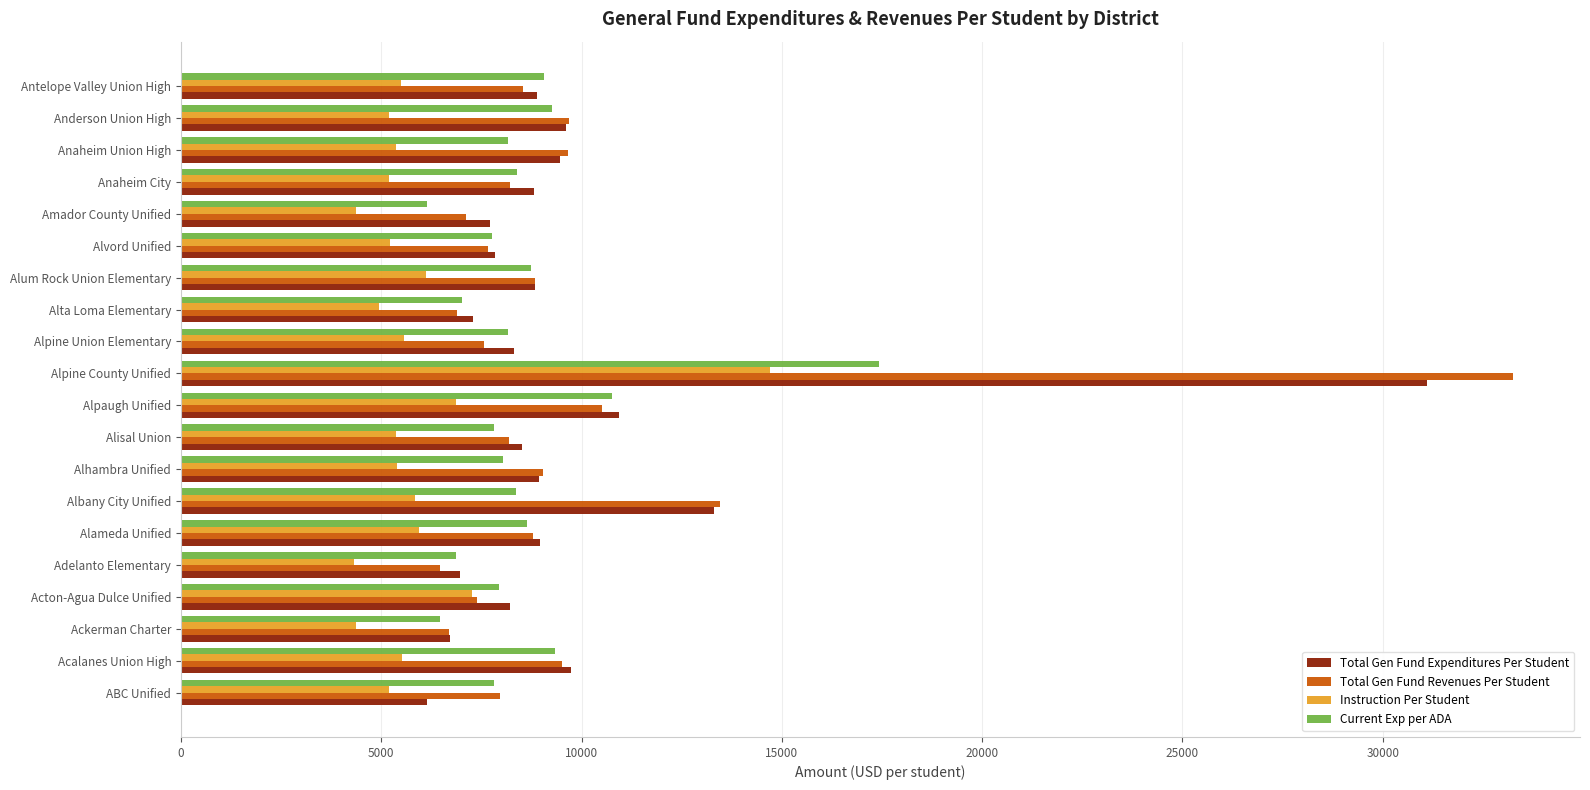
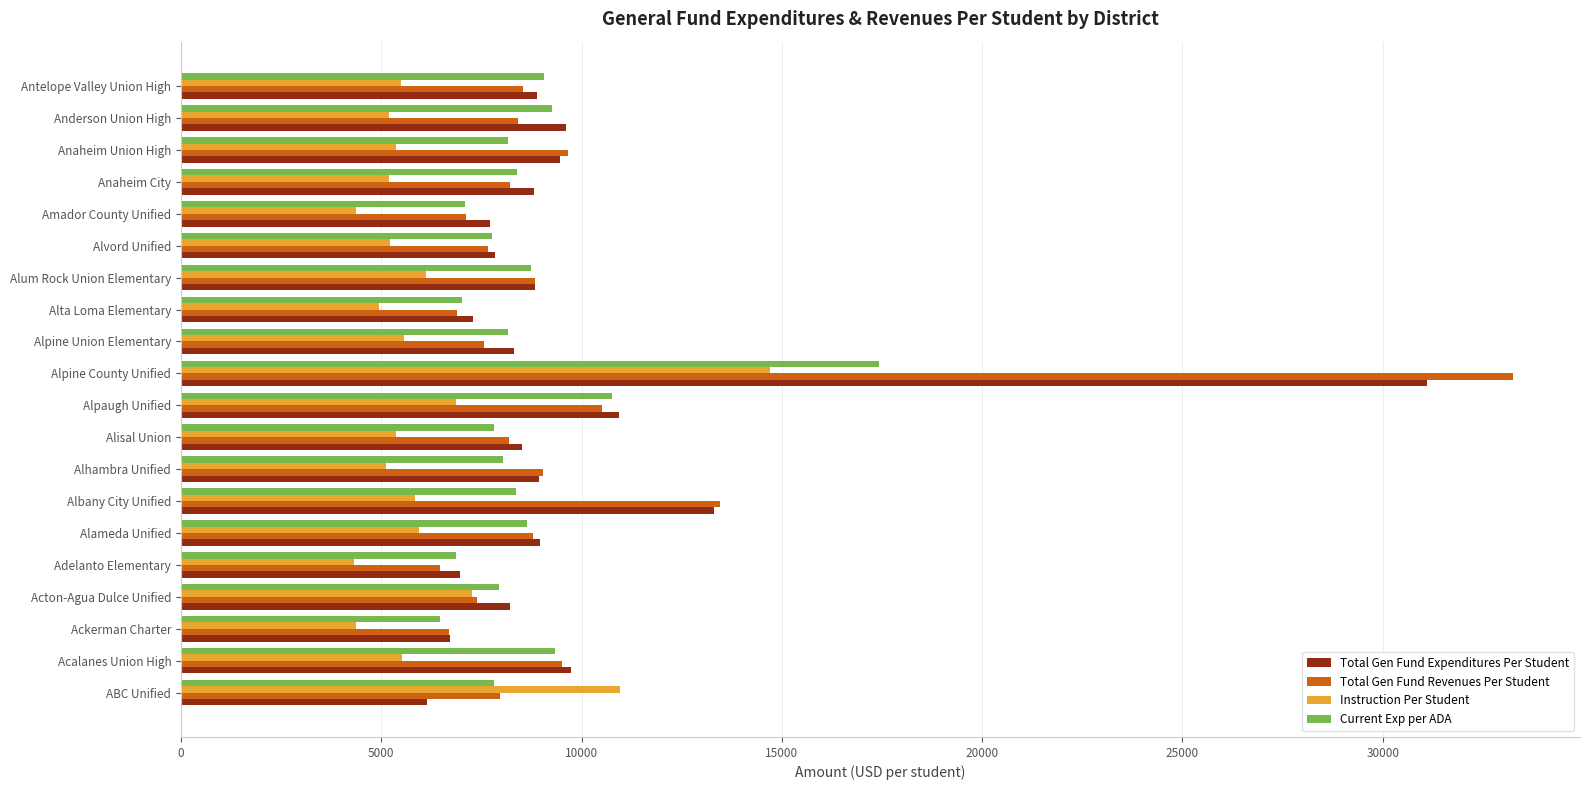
Total Gen Fund Revenues Per Student, Anderson Union High: 9700 -> 8400
Current Exp per ADA, Amador County Unified: 6200 -> 7100
Instruction Per Student, Alhambra Unified: 5400 -> 5100
Instruction Per Student, ABC Unified: 5200 -> 11000
